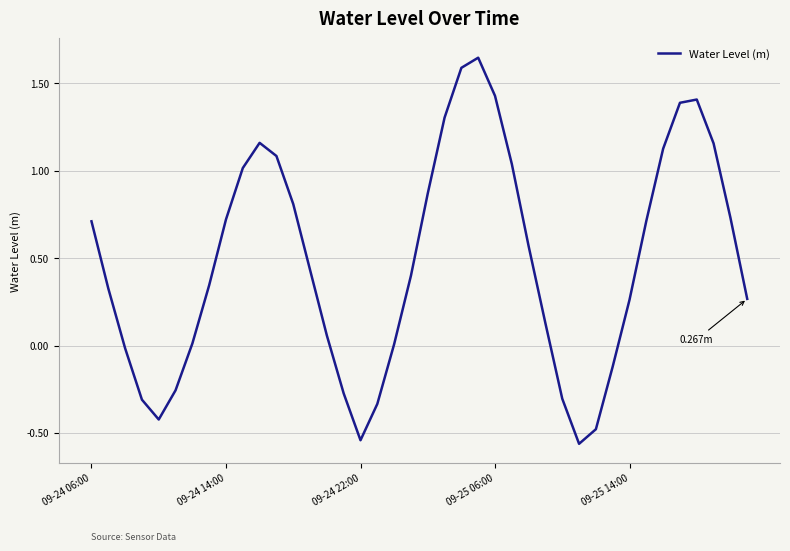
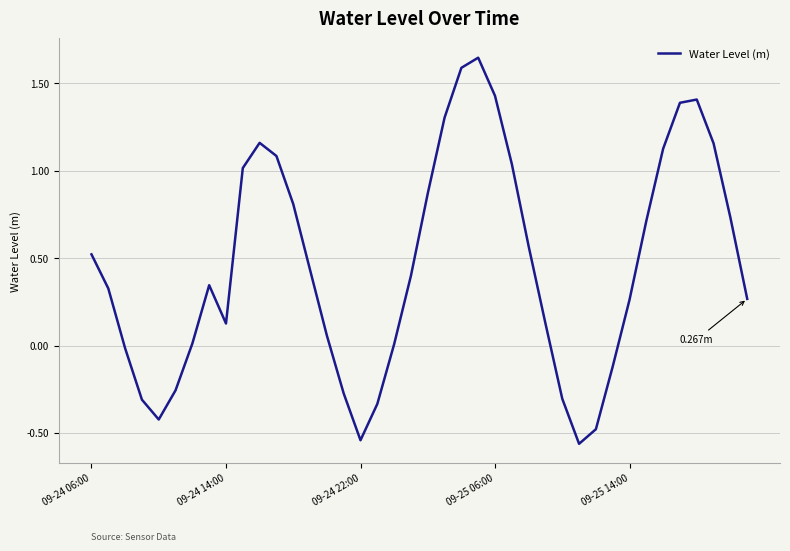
09-24 06:00: 0.71 -> 0.52
09-24 14:00: 0.72 -> 0.13
